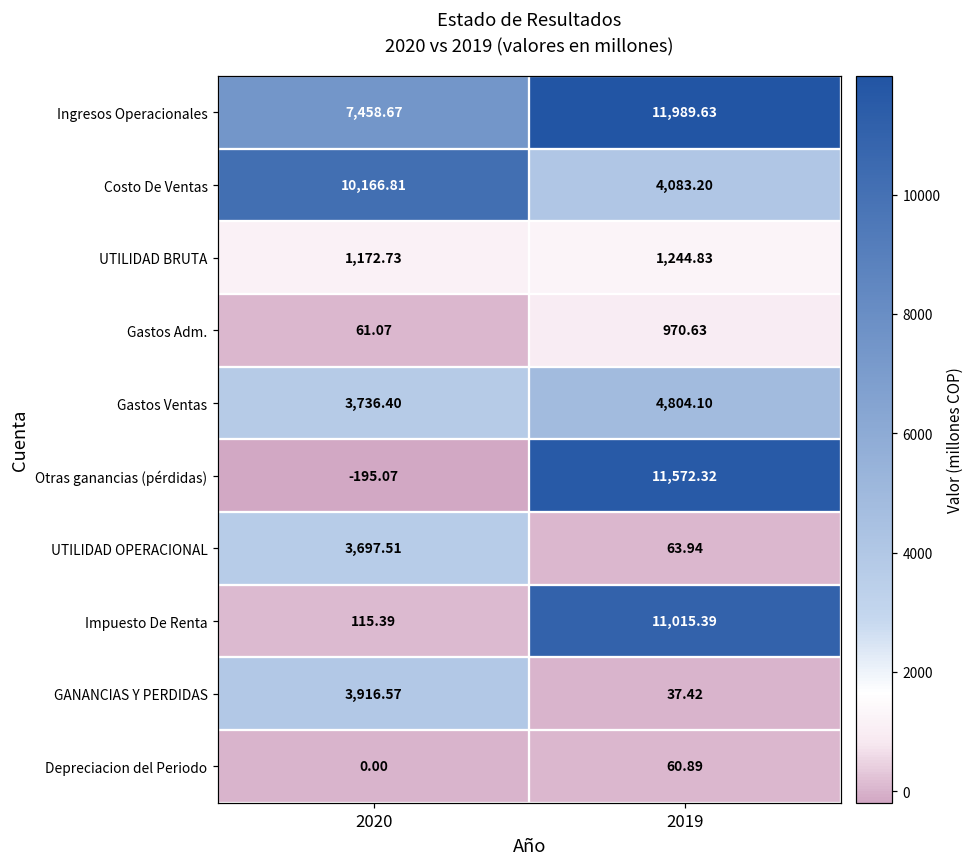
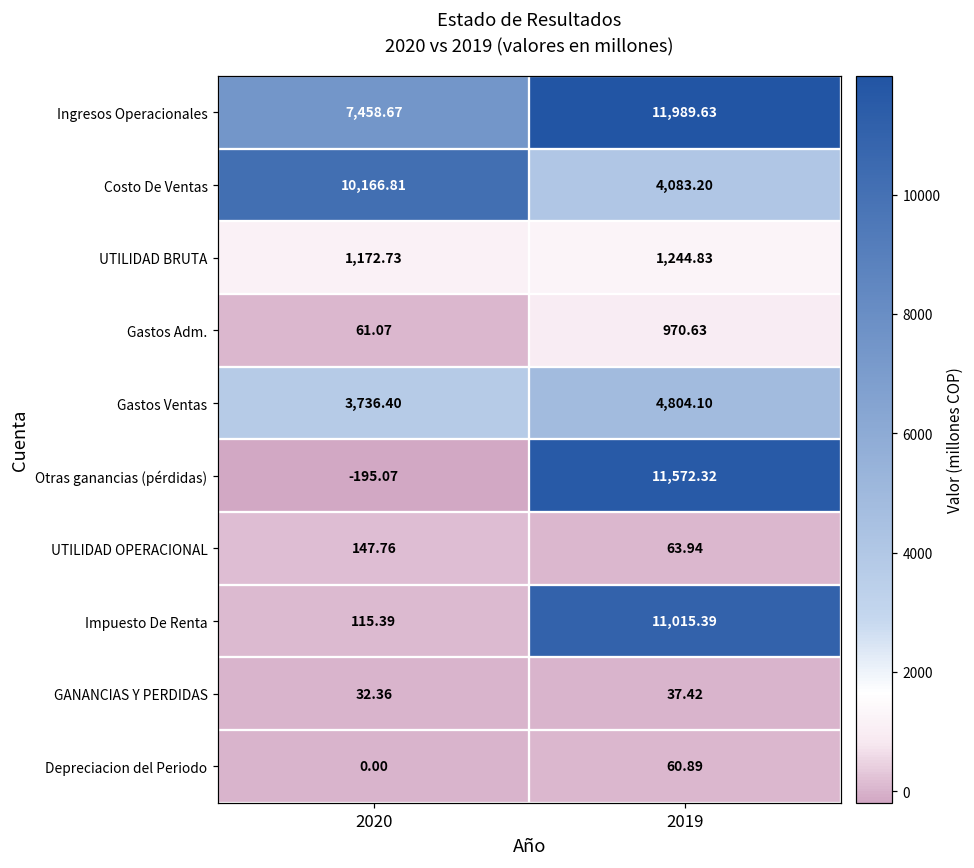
UTILIDAD OPERACIONAL, 2020: 3,697.51 -> 147.76
GANANCIAS Y PERDIDAS, 2020: 3,916.57 -> 32.36
